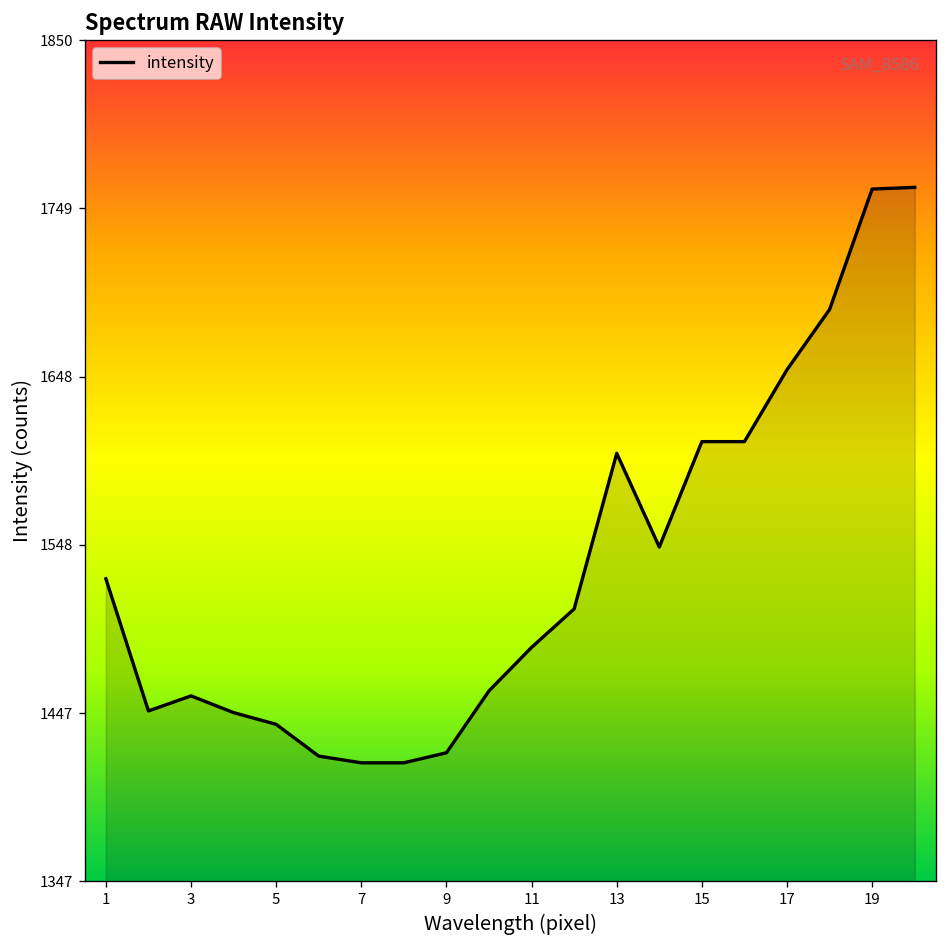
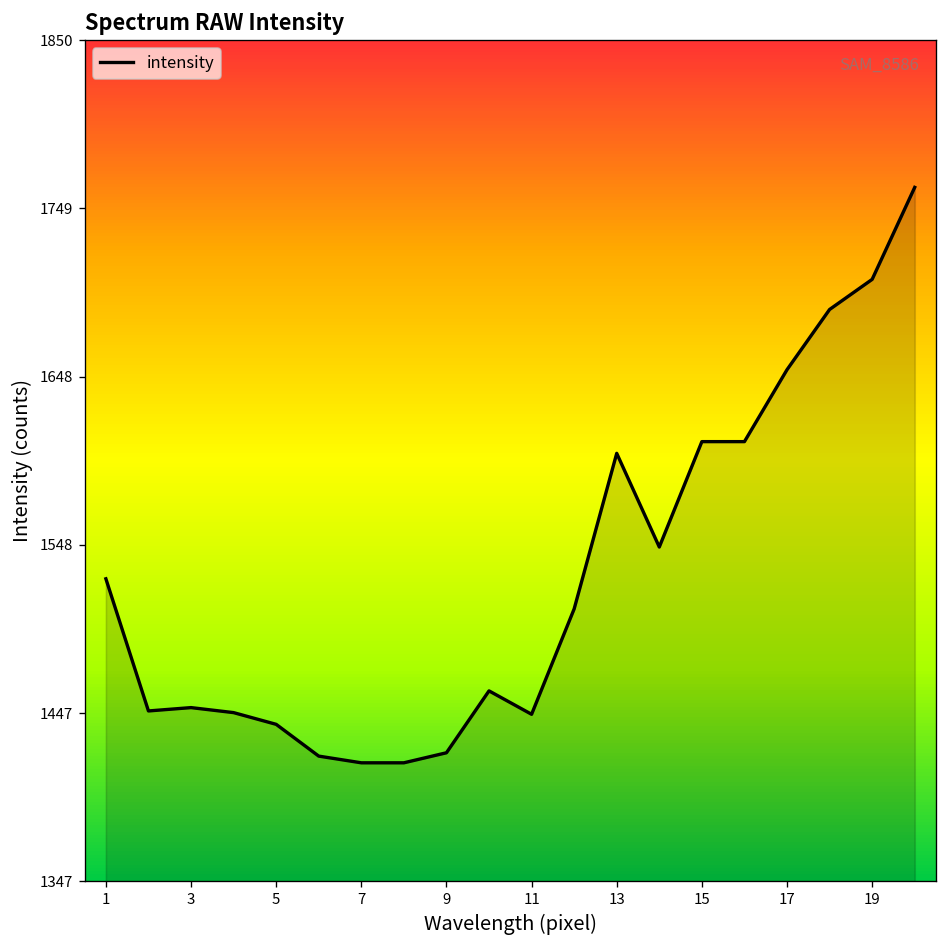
3: 1458 -> 1451
11: 1487 -> 1447
19: 1761 -> 1707
